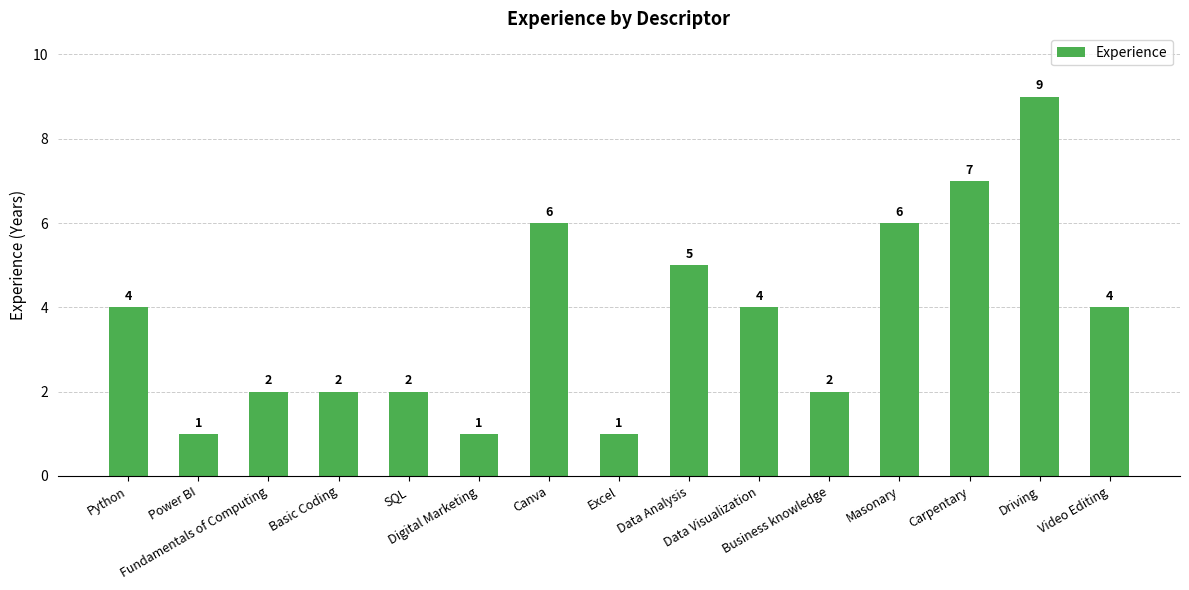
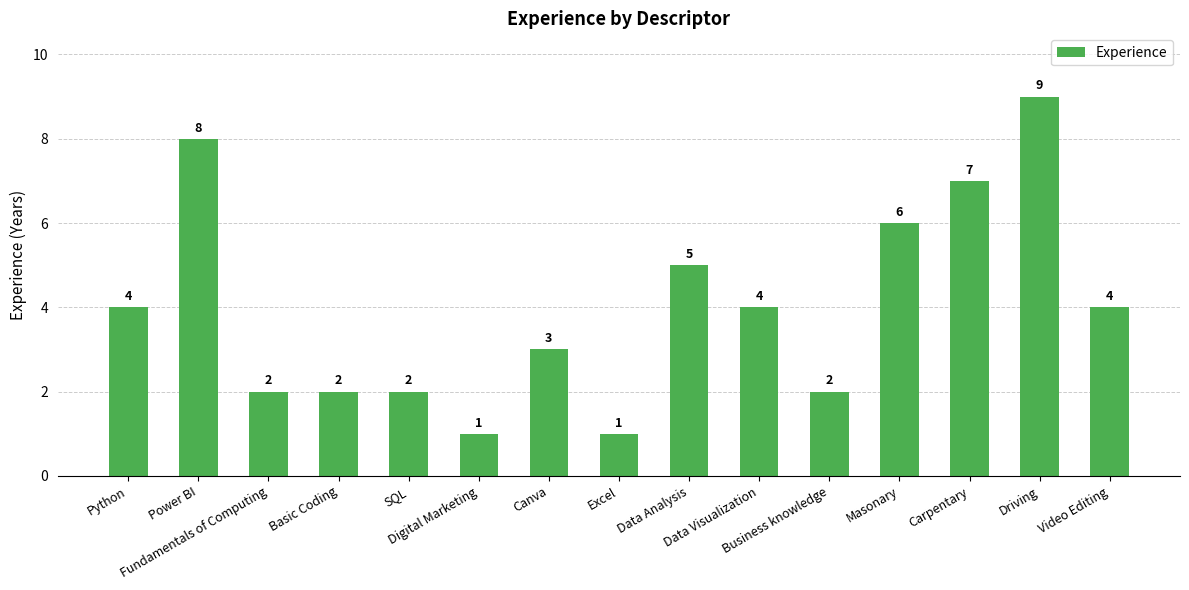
Power BI: 1 -> 8
Canva: 6 -> 3
